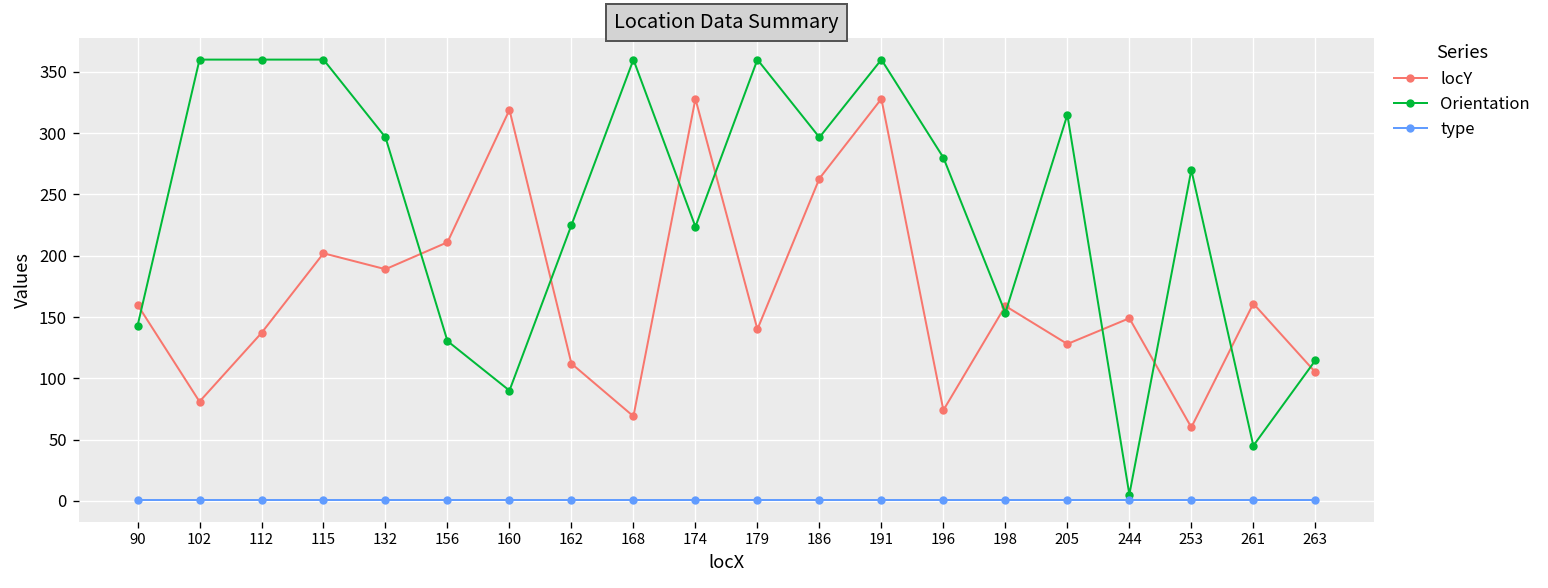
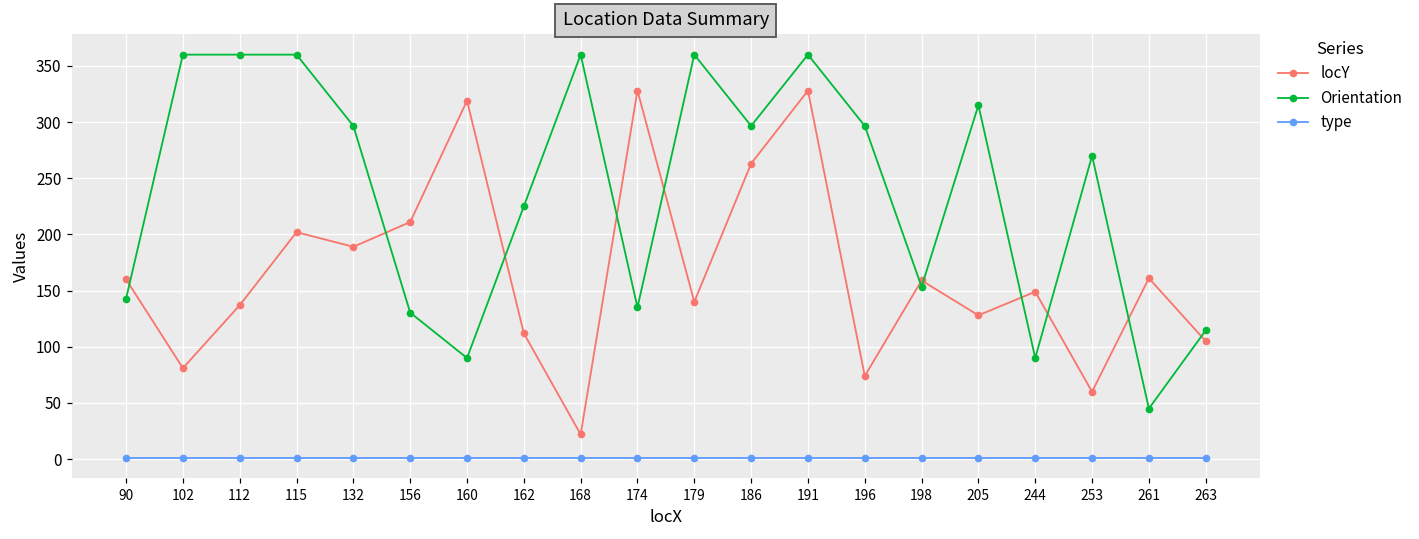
locY, 168: 69 -> 22
Orientation, 174: 224 -> 135
Orientation, 196: 280 -> 297
Orientation, 244: 5 -> 90
